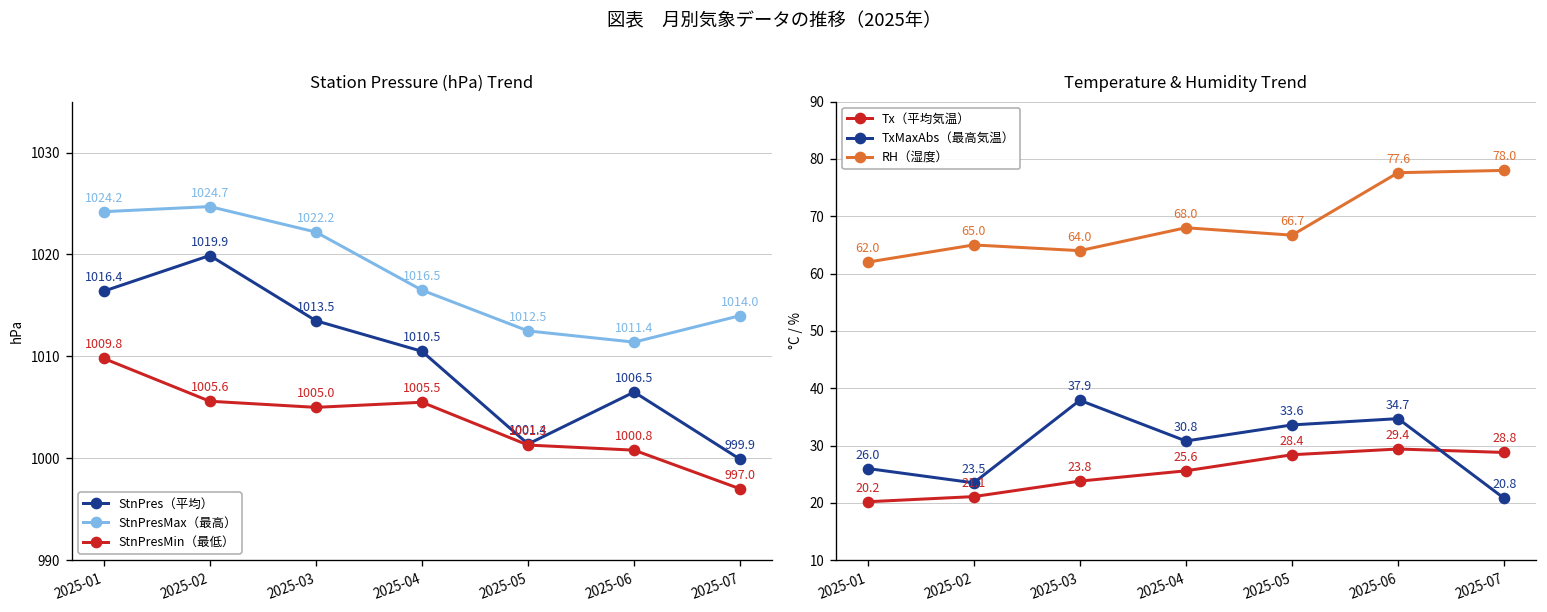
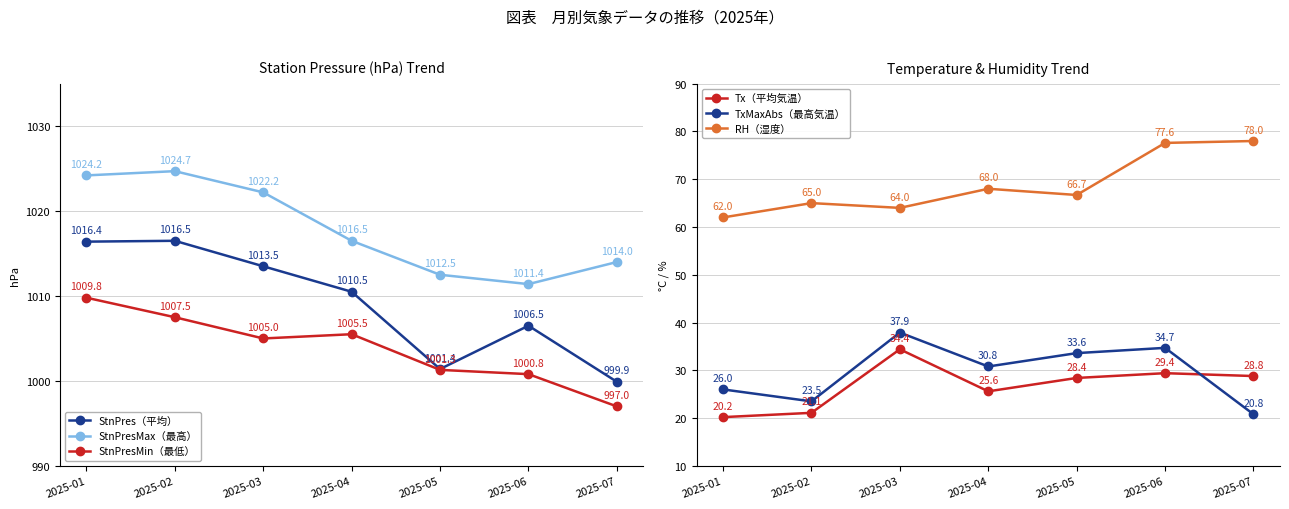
Station Pressure (hPa) Trend, StnPres（平均）, 2025-02: 1019.9 -> 1016.5
Station Pressure (hPa) Trend, StnPresMin（最低）, 2025-02: 1005.6 -> 1007.5
Temperature & Humidity Trend, Tx（平均気温）, 2025-03: 23.8 -> 34.4
